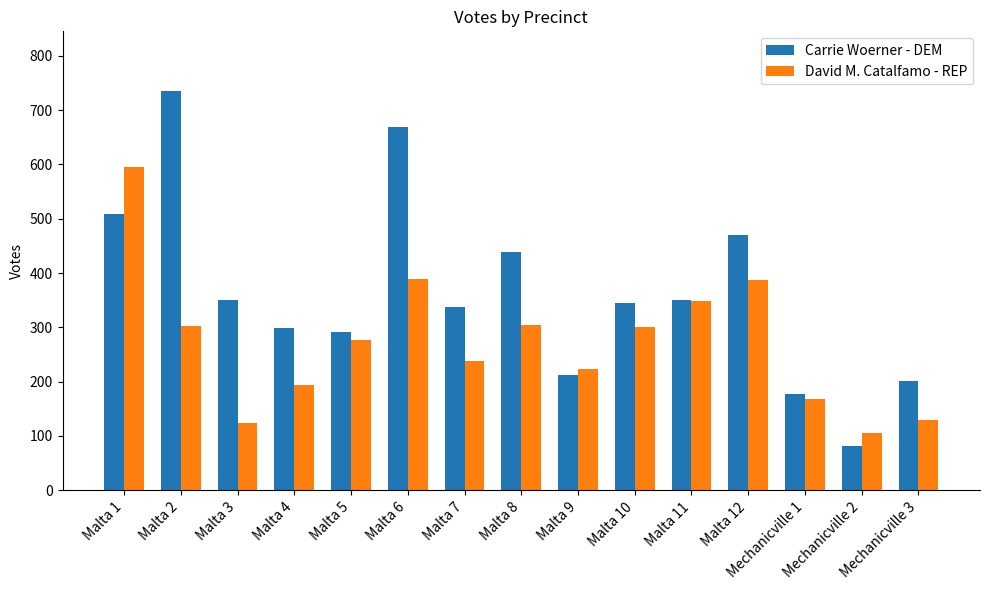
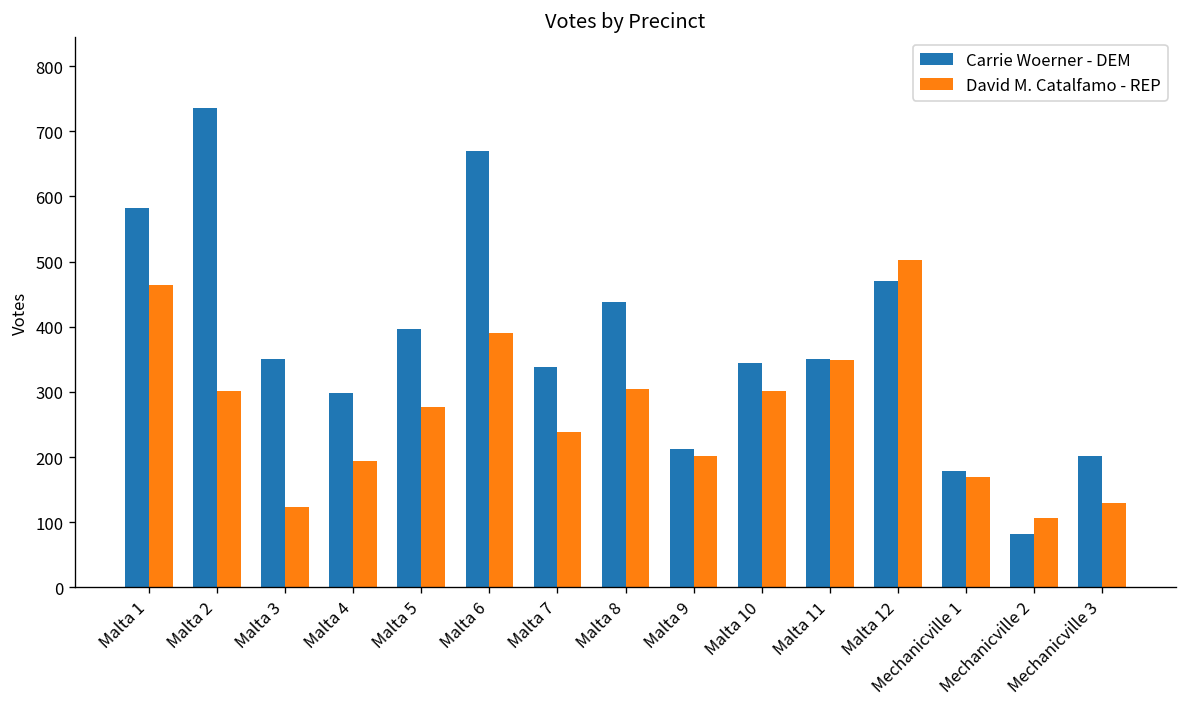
Carrie Woerner - DEM, Malta 1: 510 -> 580
David M. Catalfamo - REP, Malta 1: 600 -> 460
Carrie Woerner - DEM, Malta 5: 290 -> 400
David M. Catalfamo - REP, Malta 9: 220 -> 200
David M. Catalfamo - REP, Malta 12: 390 -> 500
